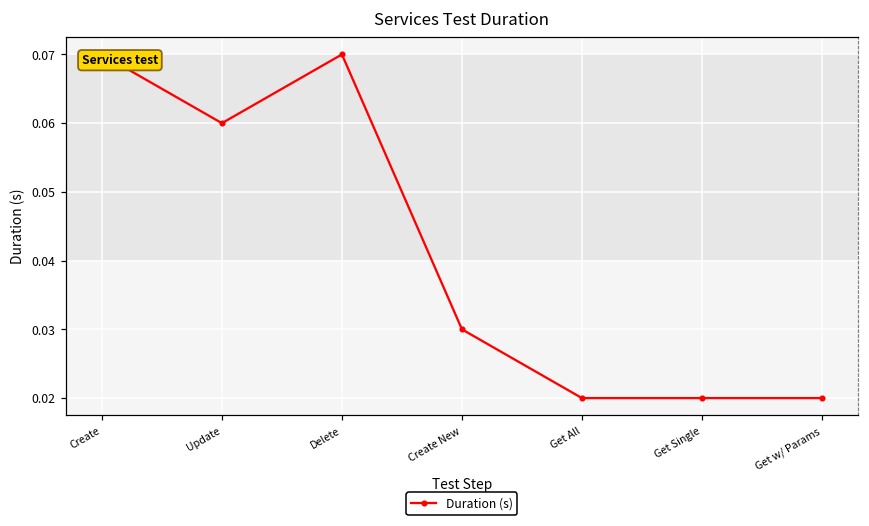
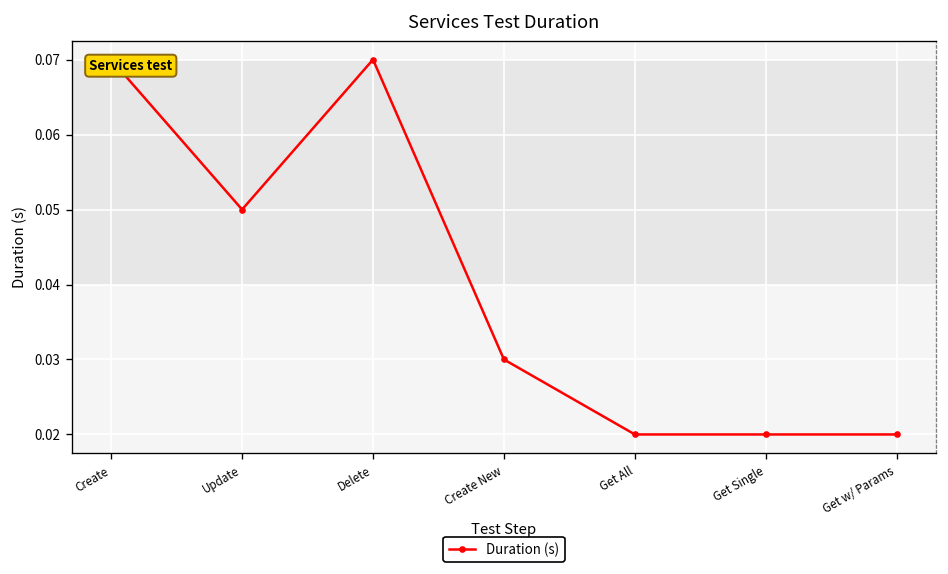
Update: 0.06 -> 0.05
